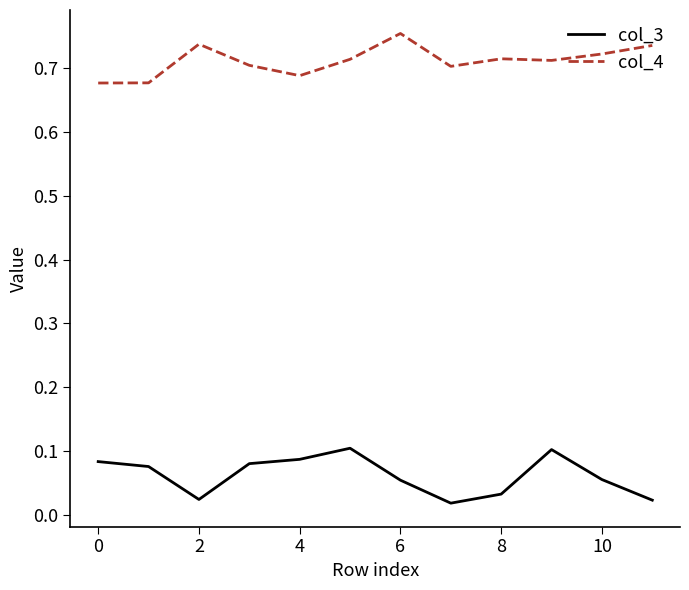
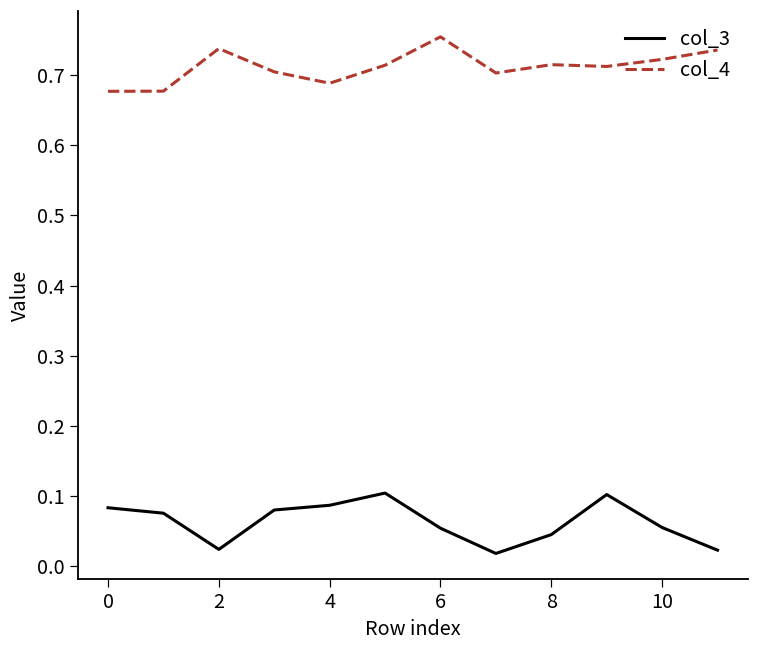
col_3, 8: 0.03 -> 0.04
